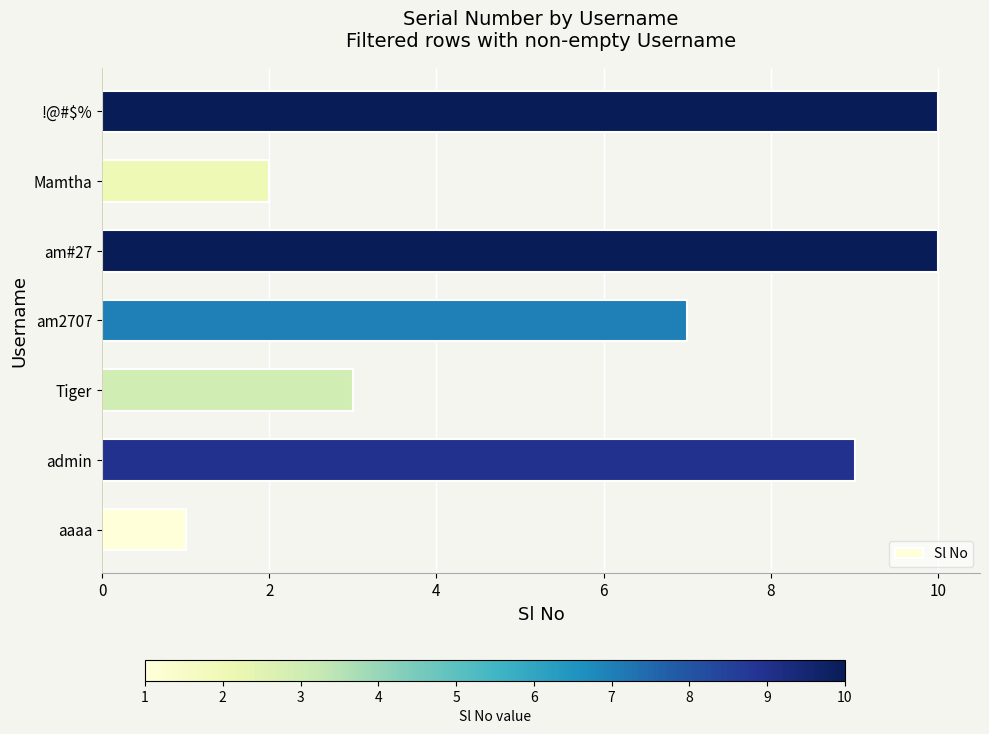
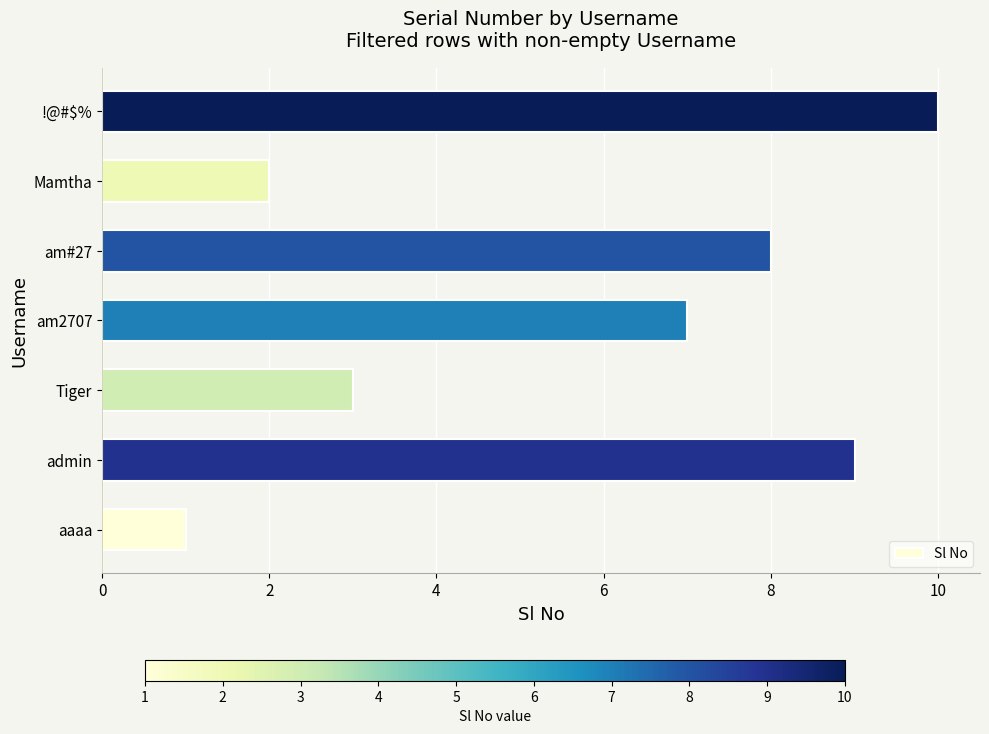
am#27: 10 -> 8
